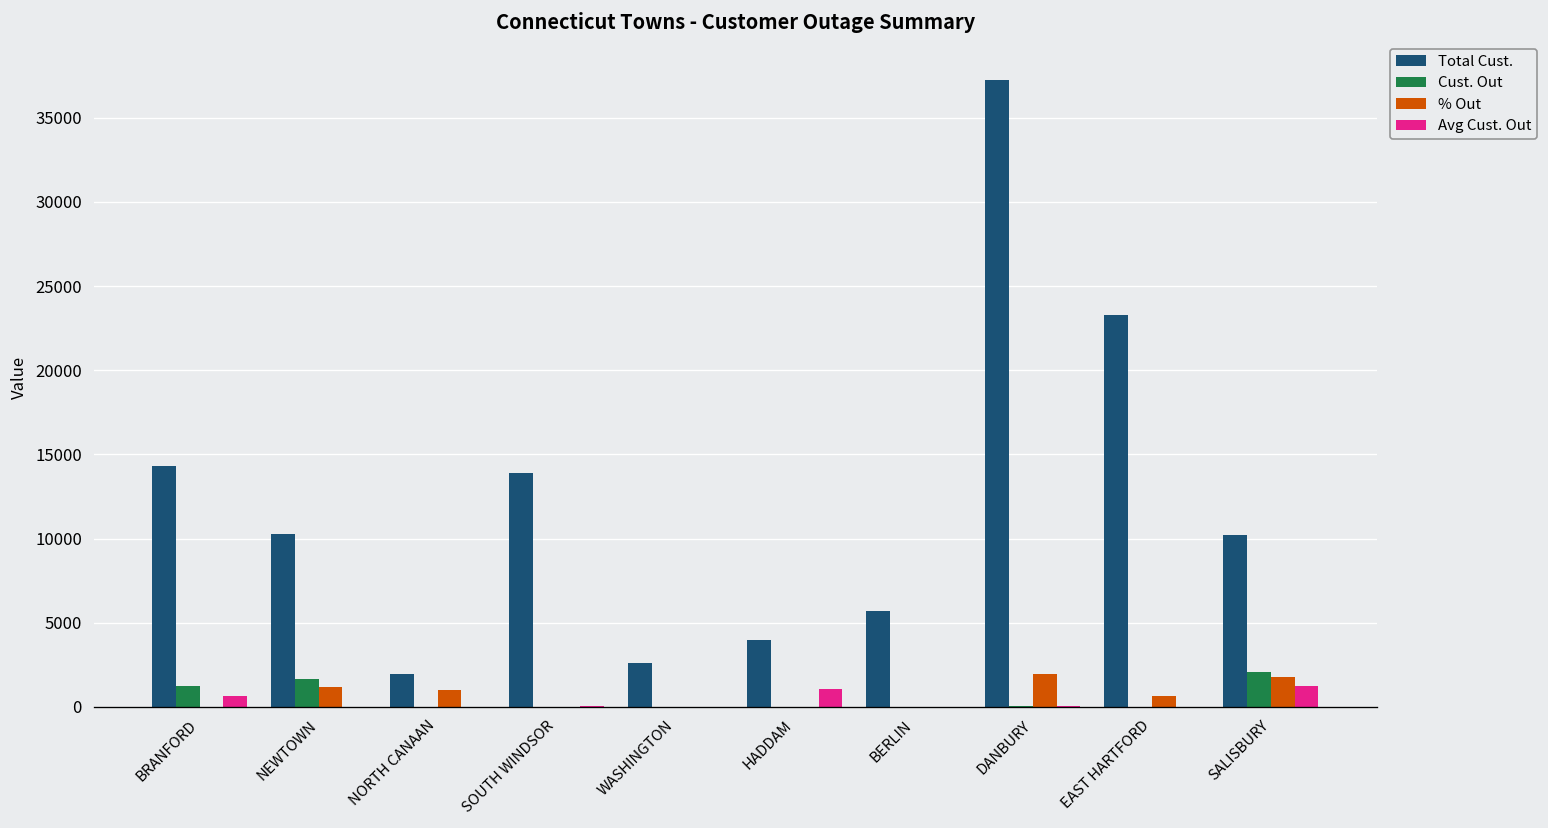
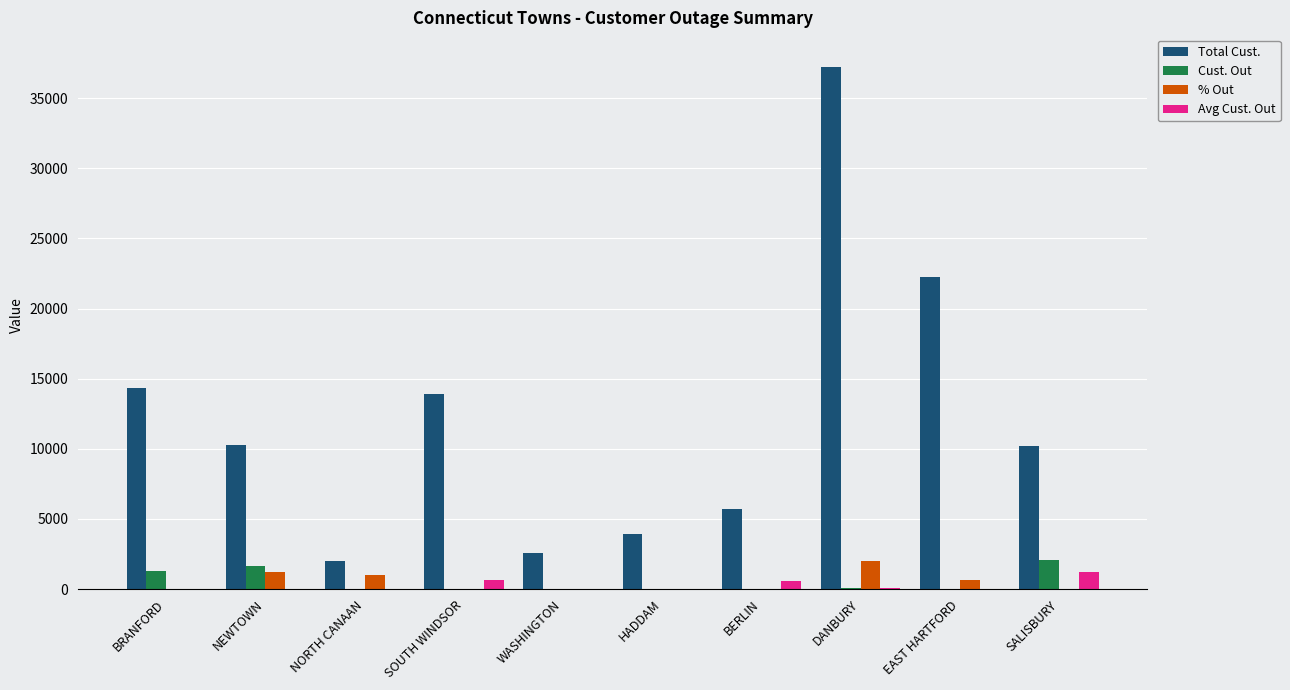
Avg Cust. Out, BRANFORD: 700 -> 0
Avg Cust. Out, SOUTH WINDSOR: 0 -> 700
Avg Cust. Out, HADDAM: 1000 -> 0
Avg Cust. Out, BERLIN: 0 -> 600
Total Cust., EAST HARTFORD: 23300 -> 22200
% Out, SALISBURY: 1800 -> 0
